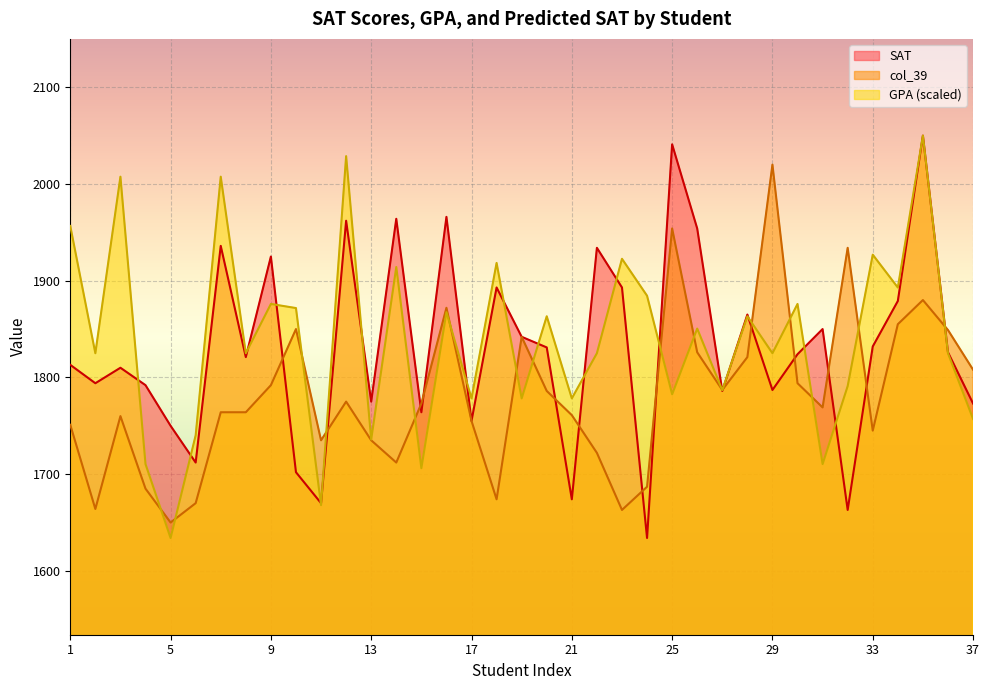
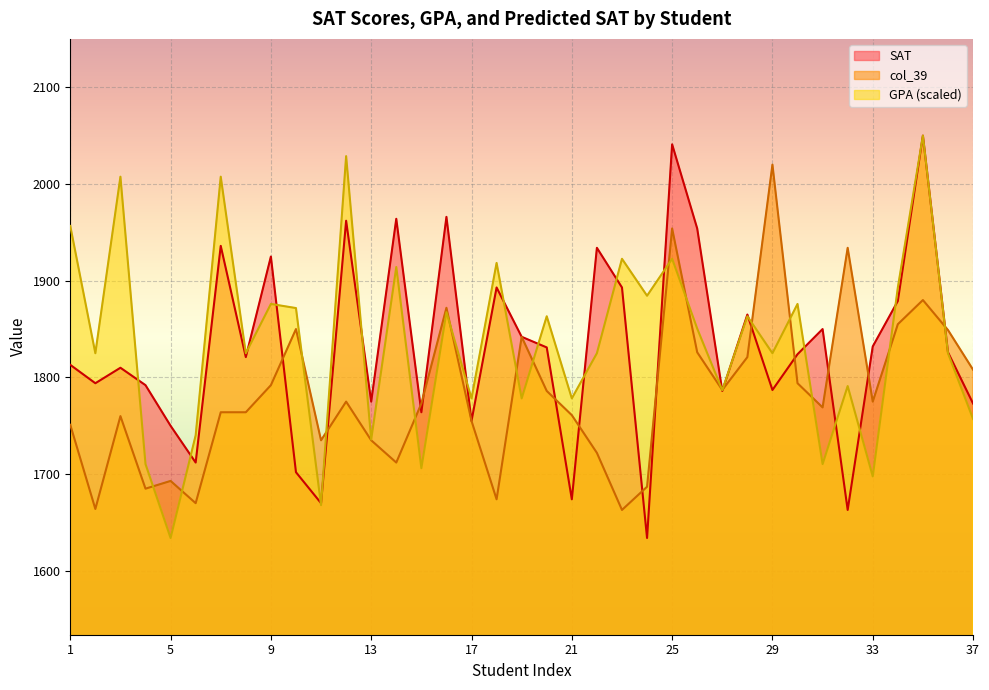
col_39, 5: 1650 -> 1690
GPA (scaled), 25: 1780 -> 1920
col_39, 33: 1750 -> 1780
GPA (scaled), 33: 1930 -> 1700
